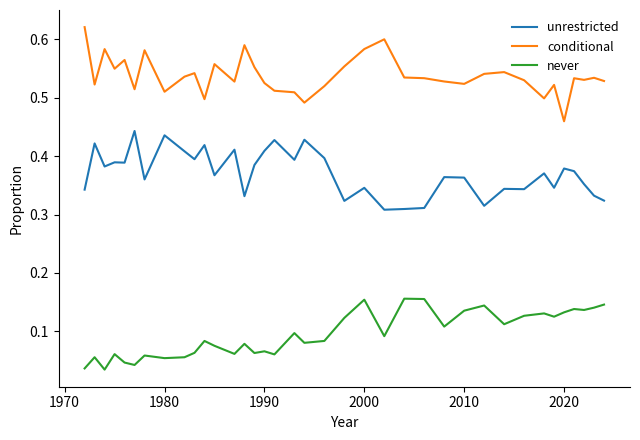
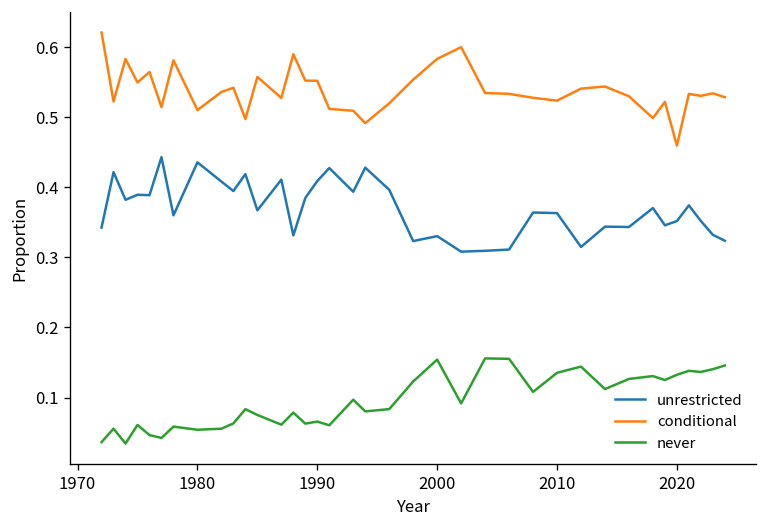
conditional, 1990: 0.53 -> 0.55
unrestricted, 2000: 0.35 -> 0.33
unrestricted, 2020: 0.38 -> 0.35
